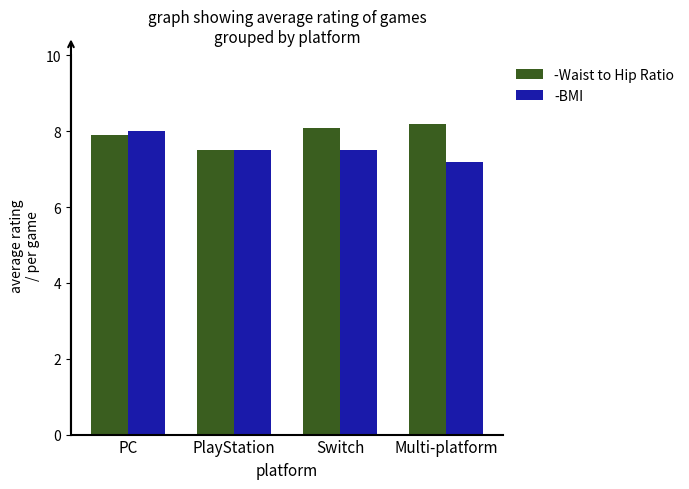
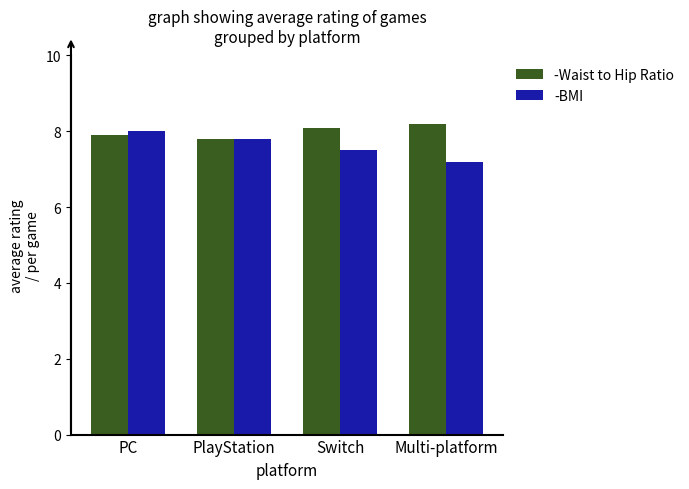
-Waist to Hip Ratio, PlayStation: 7.5 -> 7.8
-BMI, PlayStation: 7.5 -> 7.8
